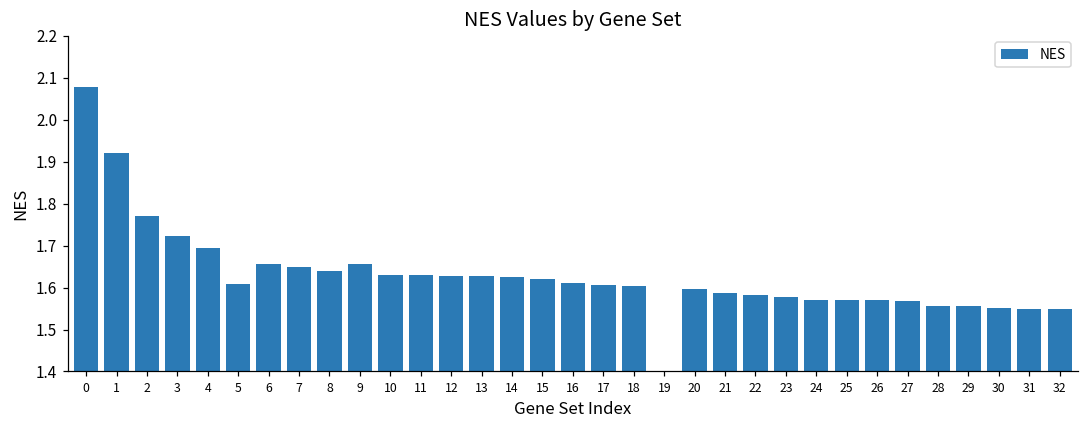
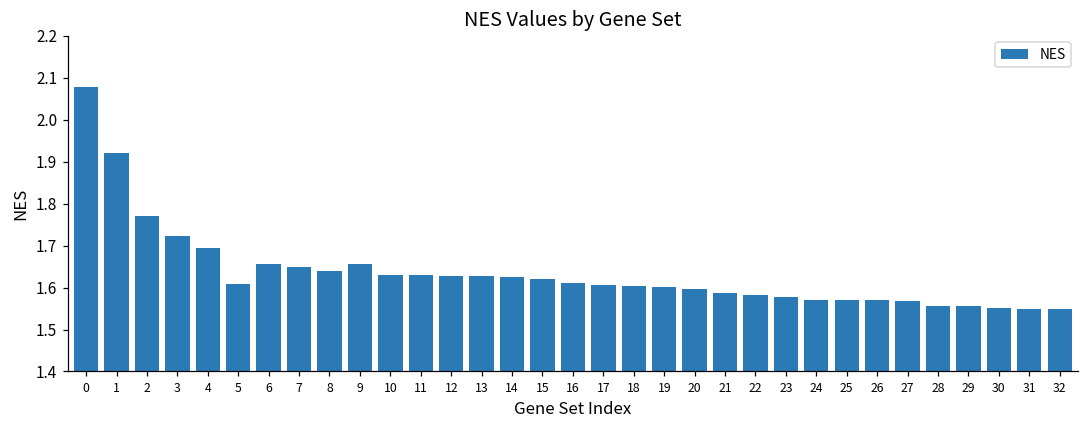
19: 1.40 -> 1.60
